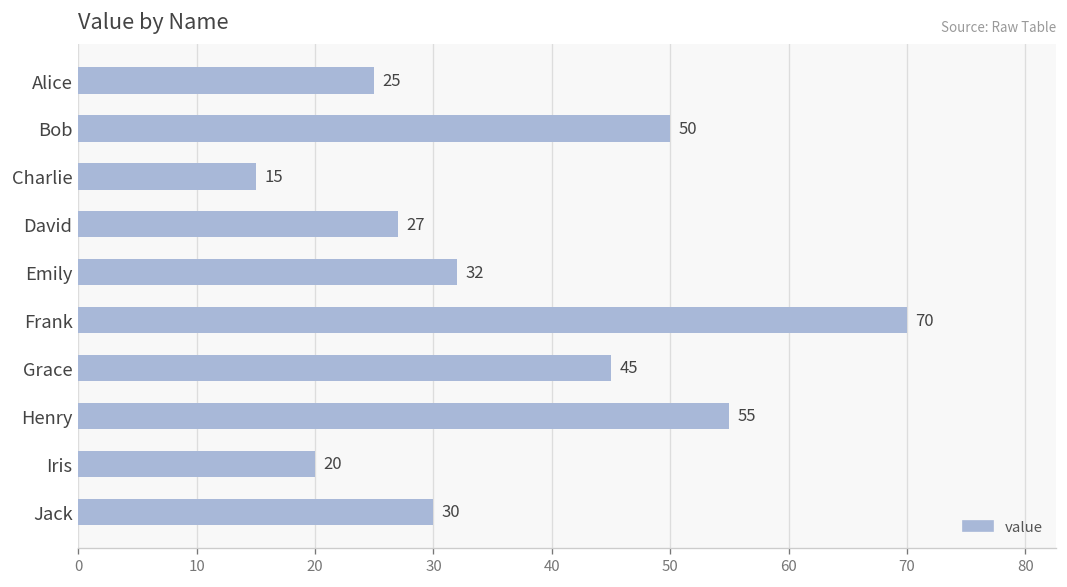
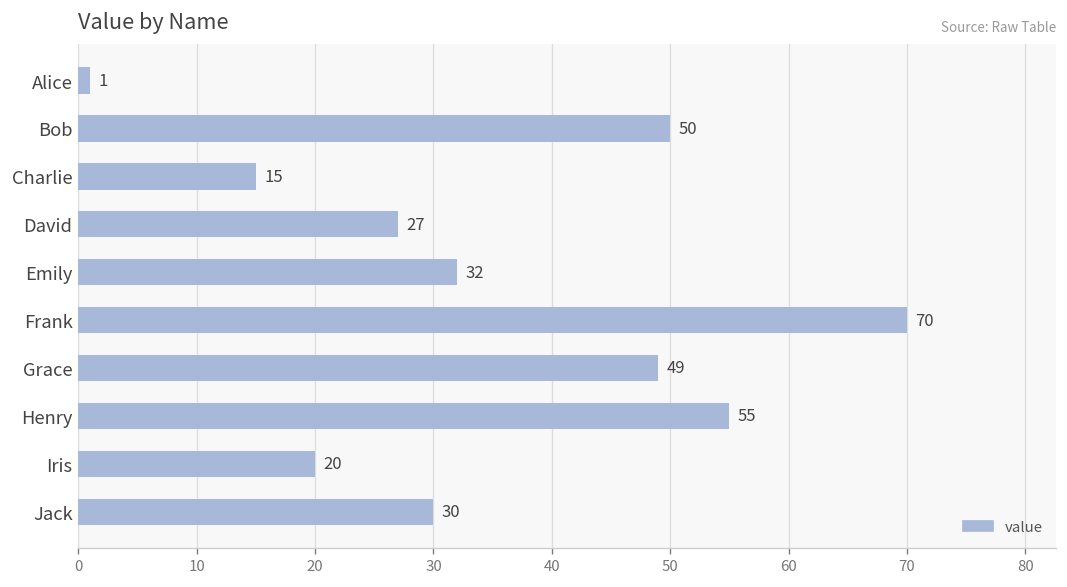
Alice: 25 -> 1
Grace: 45 -> 49
